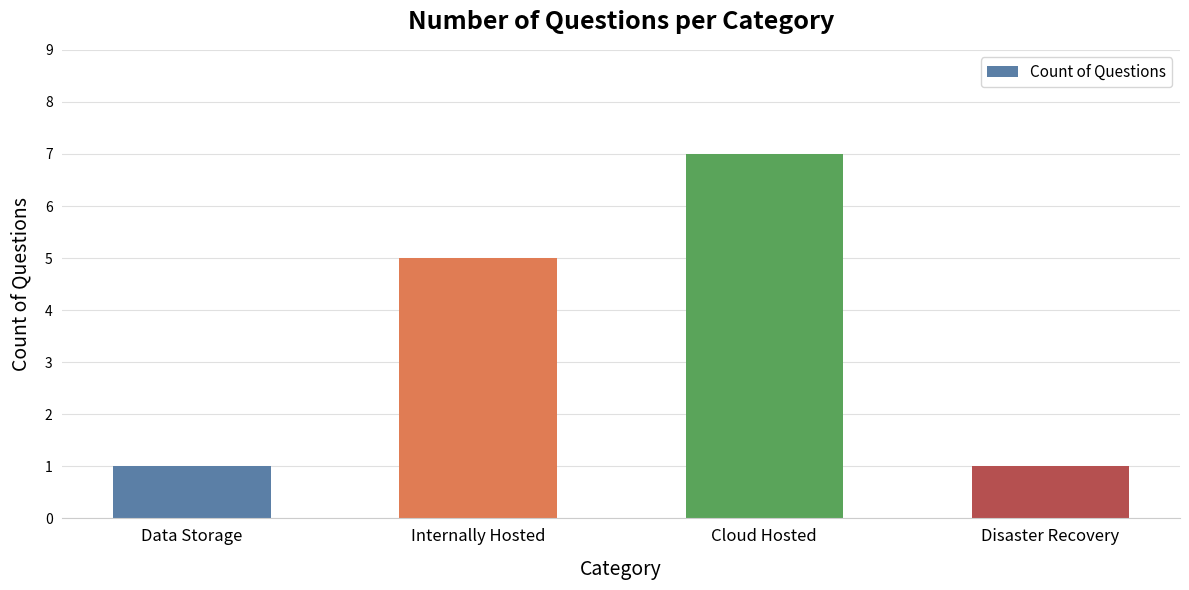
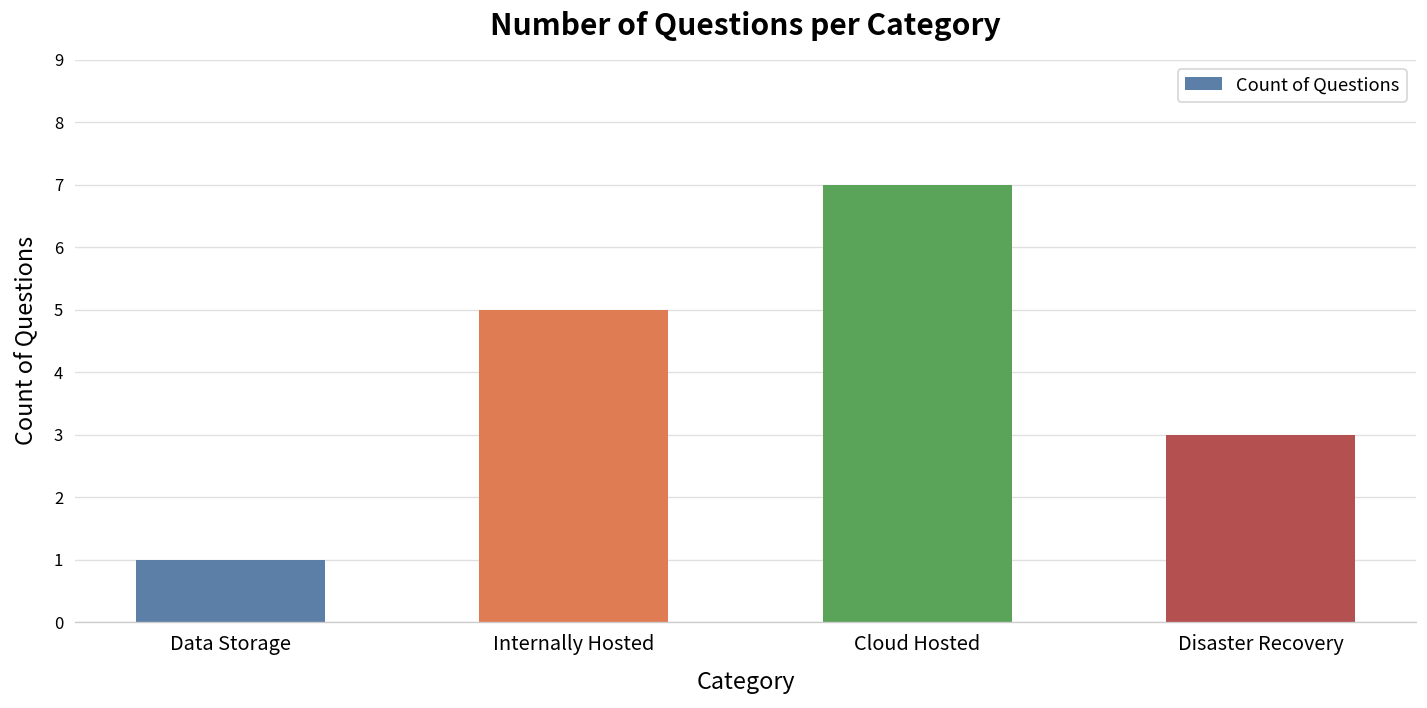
Disaster Recovery: 1 -> 3
